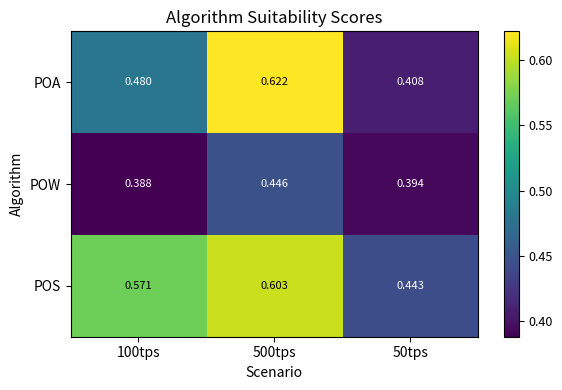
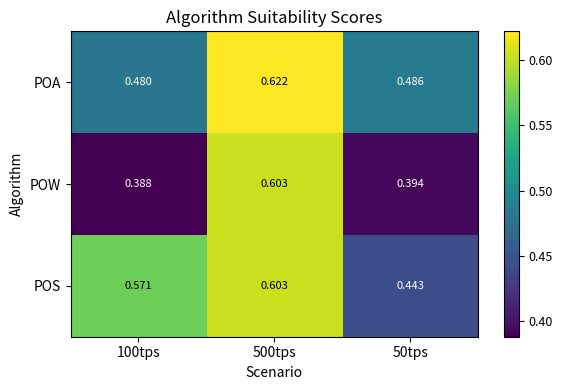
POA, 50tps: 0.408 -> 0.486
POW, 500tps: 0.446 -> 0.603
